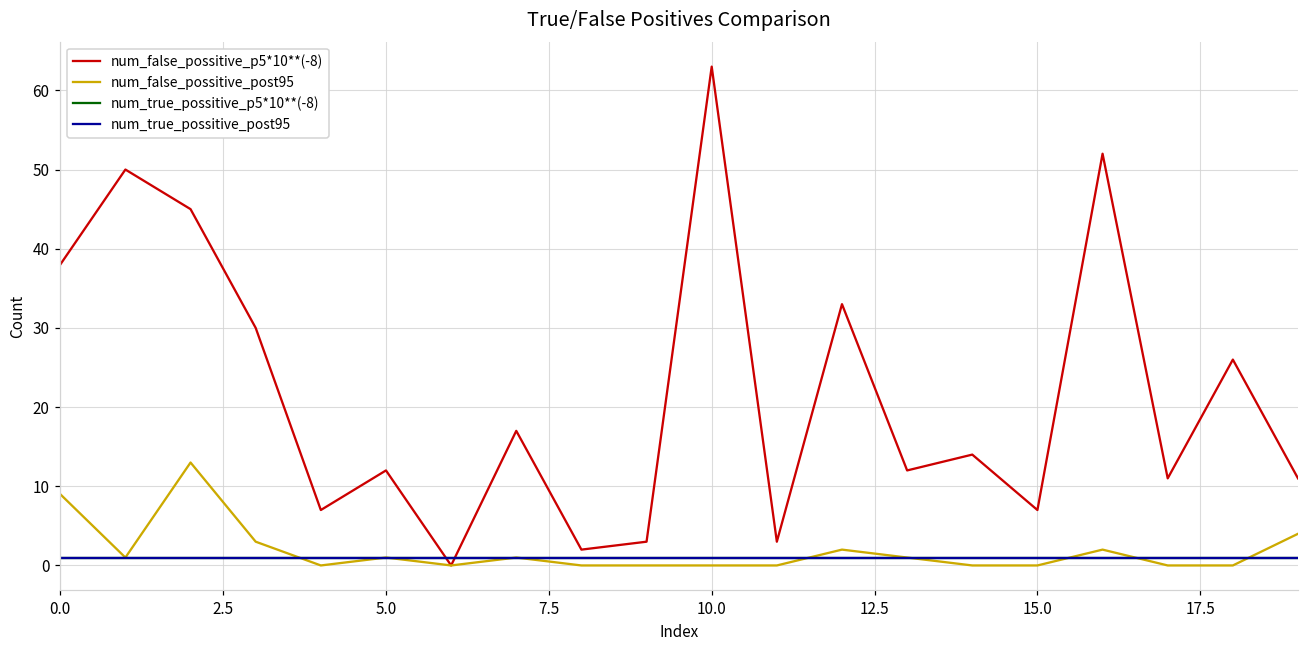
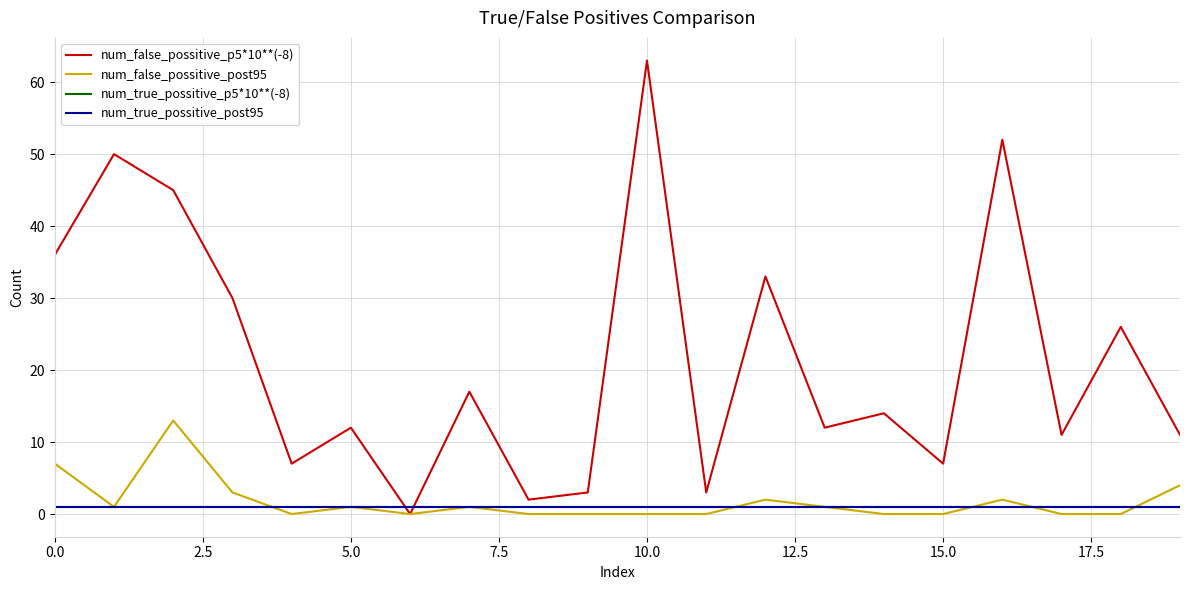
num_false_possitive_p5*10**(-8), 0.0: 38 -> 36
num_false_possitive_post95, 0.0: 9 -> 7
